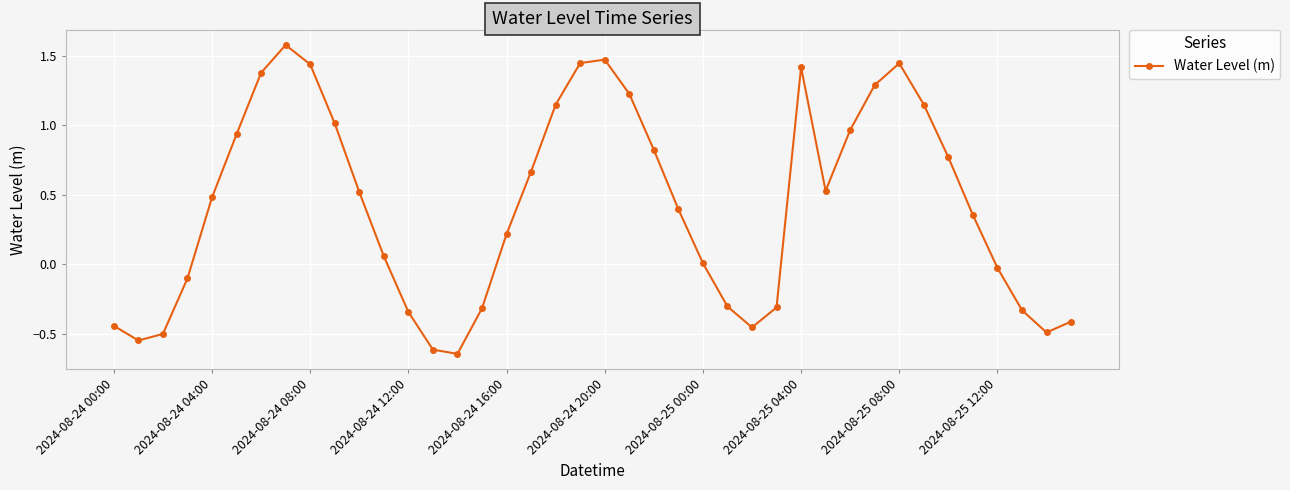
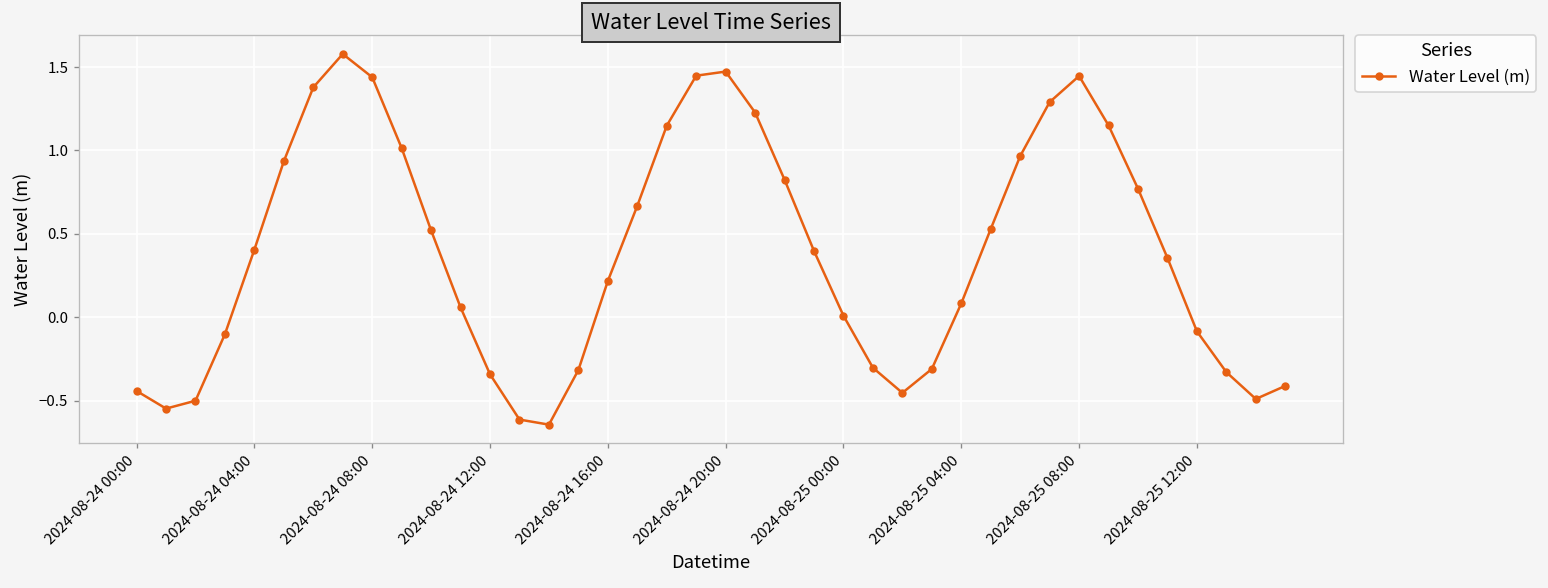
2024-08-24 04:00: 0.48 -> 0.41
2024-08-25 04:00: 1.42 -> 0.08
2024-08-25 12:00: -0.02 -> -0.08
